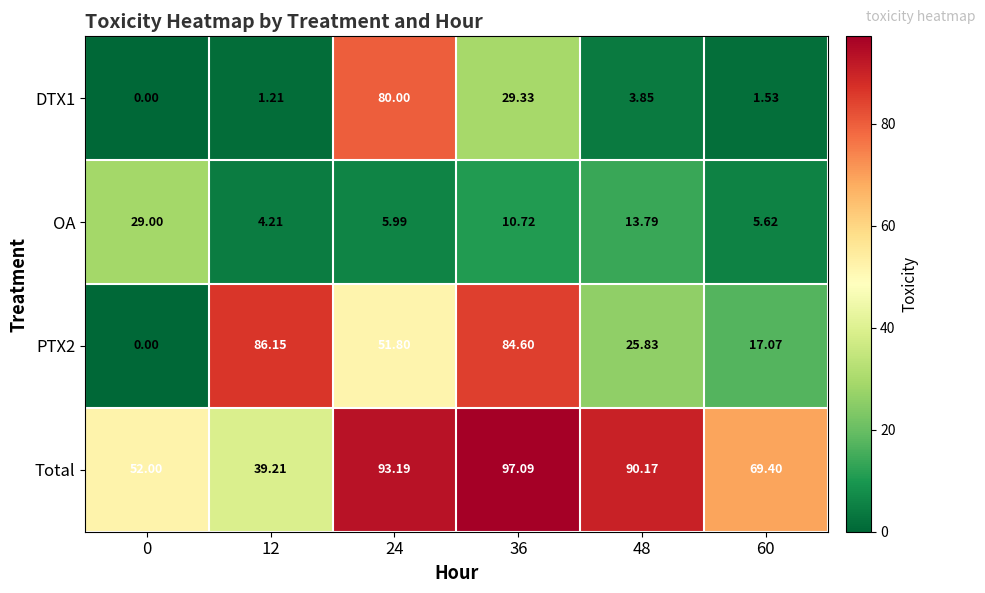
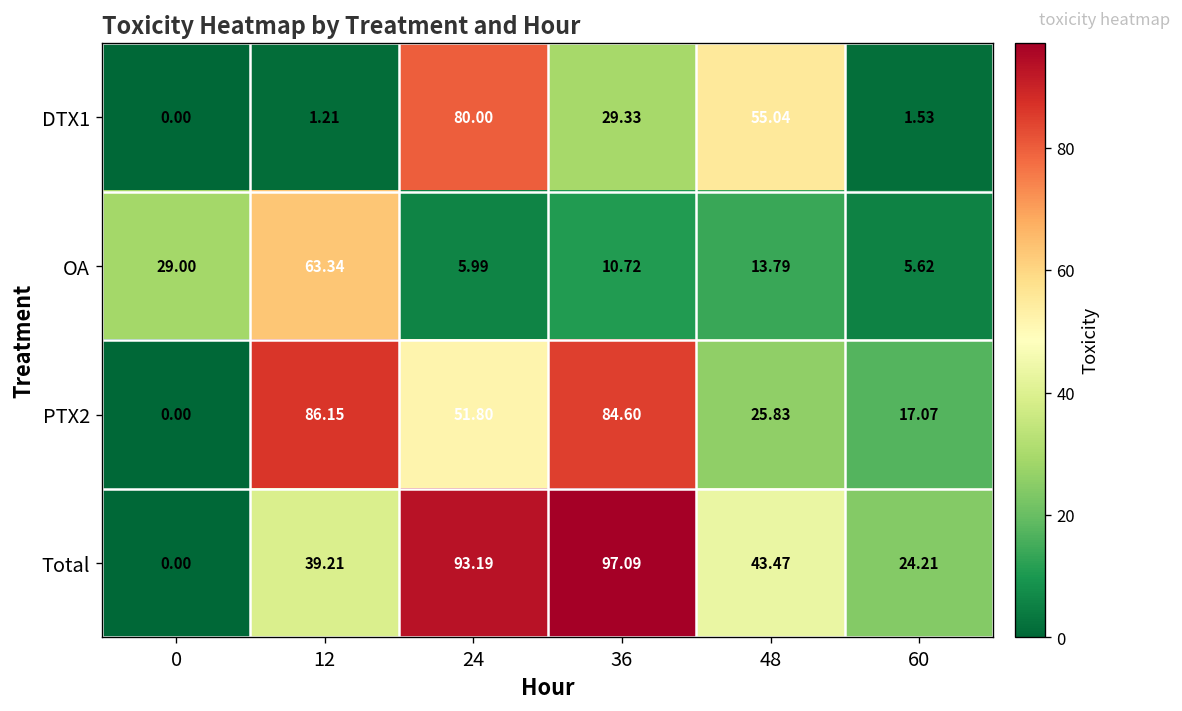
DTX1, 48: 3.85 -> 55.04
OA, 12: 4.21 -> 63.34
Total, 0: 52.00 -> 0.00
Total, 48: 90.17 -> 43.47
Total, 60: 69.40 -> 24.21
